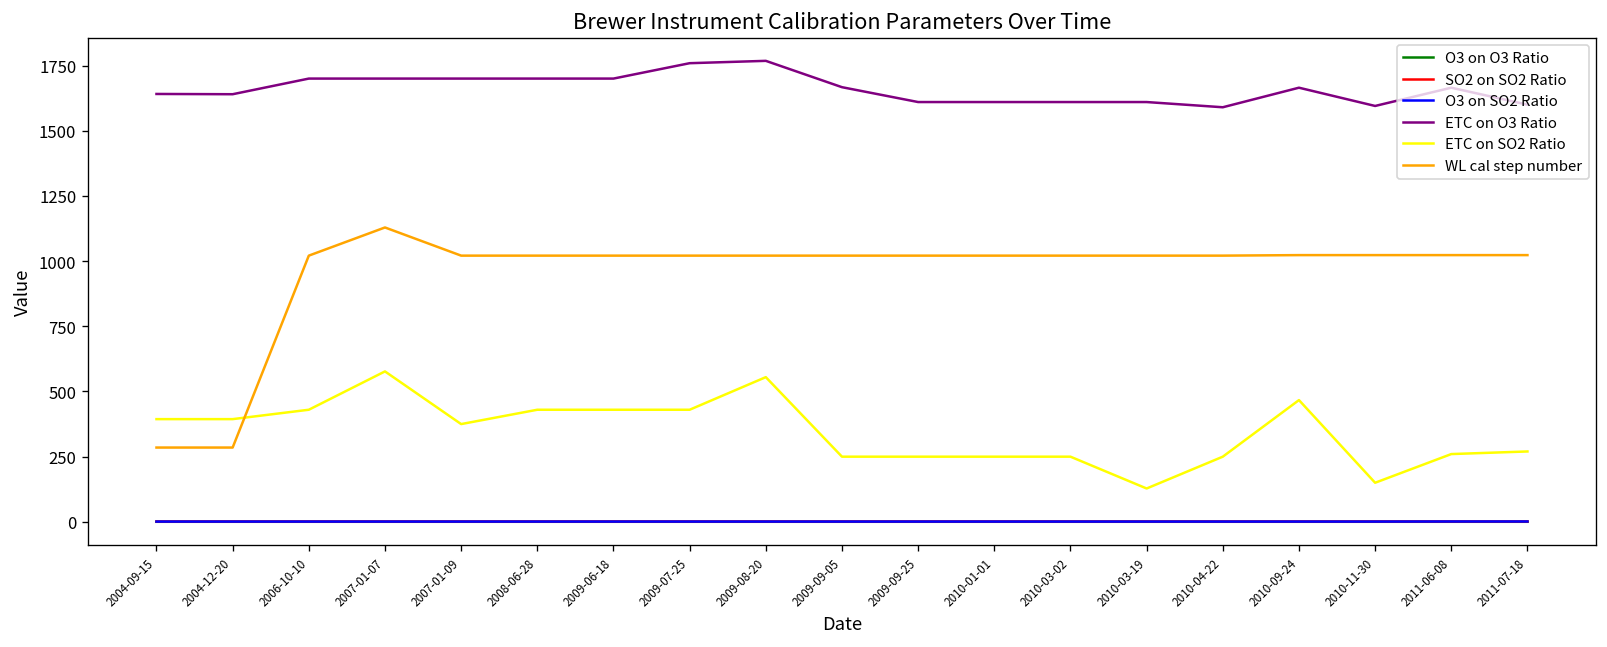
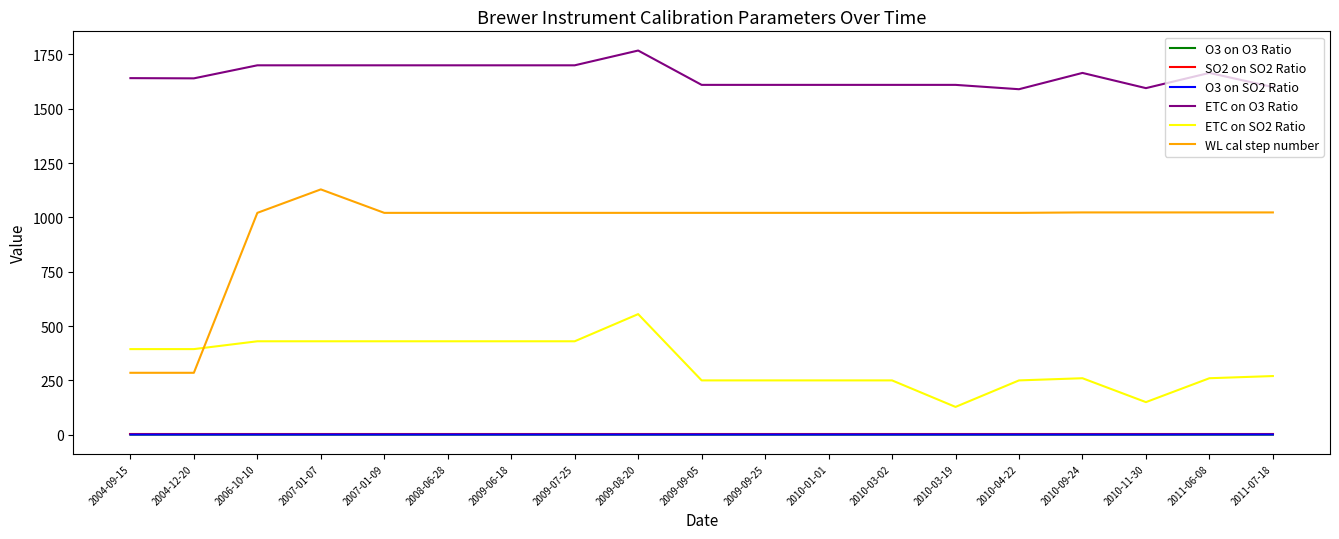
ETC on SO2 Ratio, 2007-01-07: 580 -> 430
ETC on SO2 Ratio, 2007-01-09: 380 -> 430
ETC on O3 Ratio, 2009-07-25: 1760 -> 1700
ETC on O3 Ratio, 2009-09-05: 1670 -> 1610
ETC on SO2 Ratio, 2010-09-24: 470 -> 260
